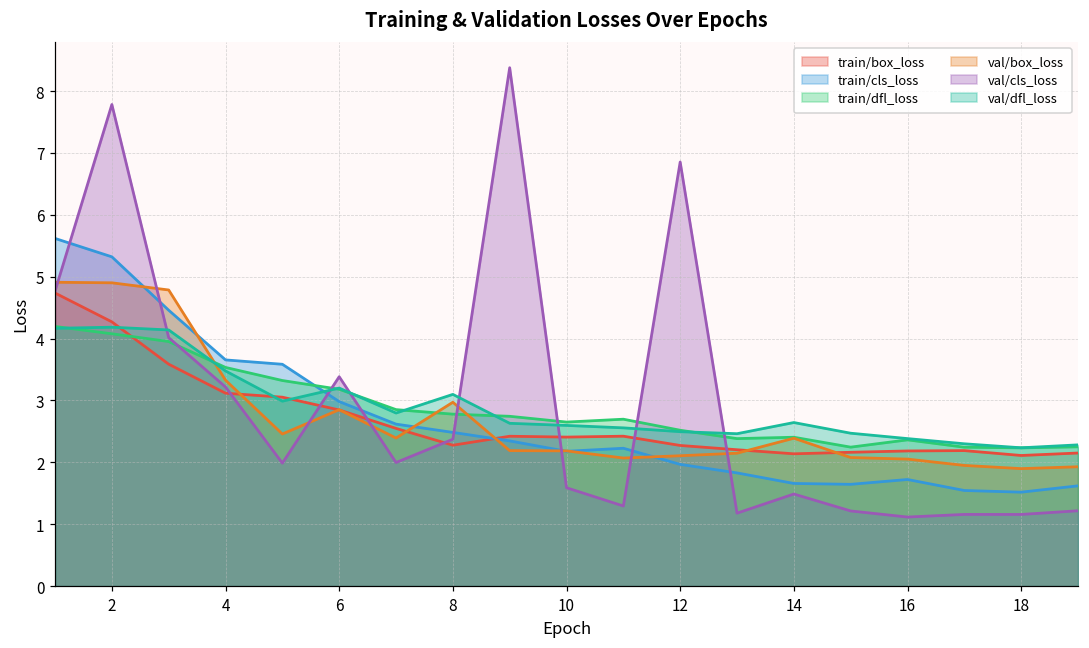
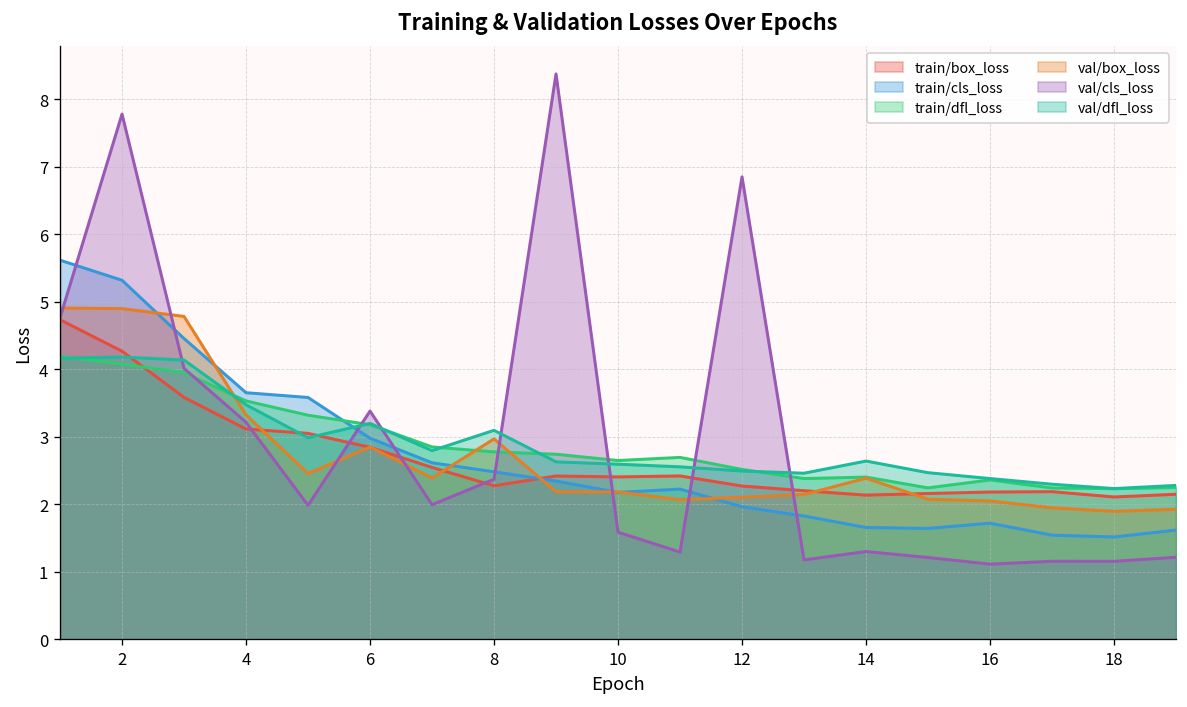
val/cls_loss, 14: 1.5 -> 1.3
